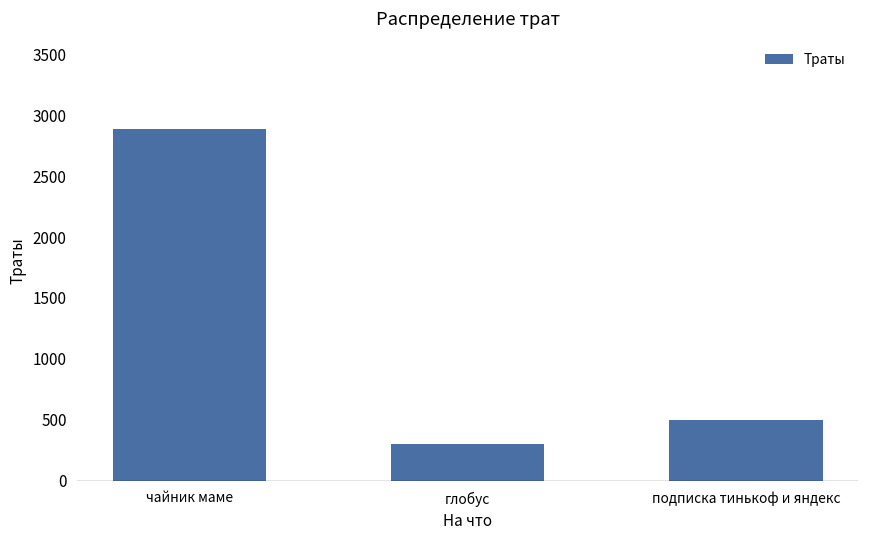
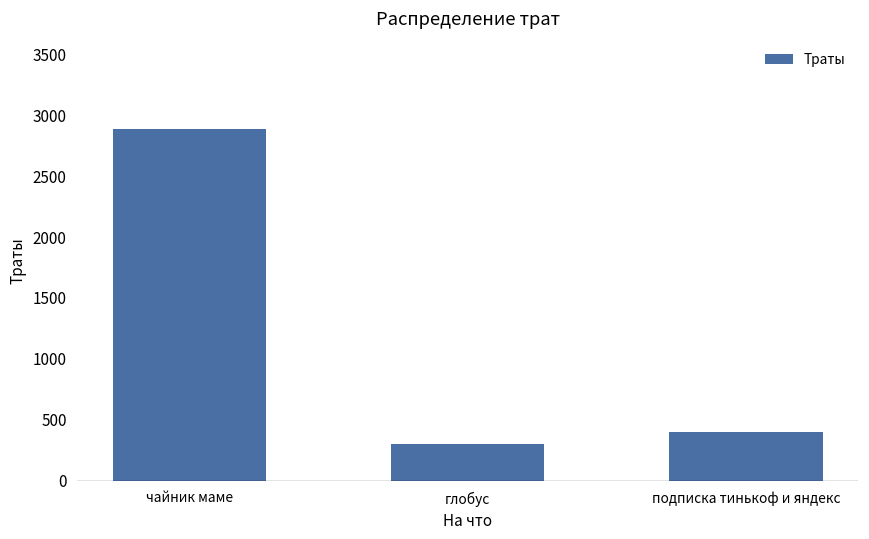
подписка тинькоф и яндекс: 500 -> 400
